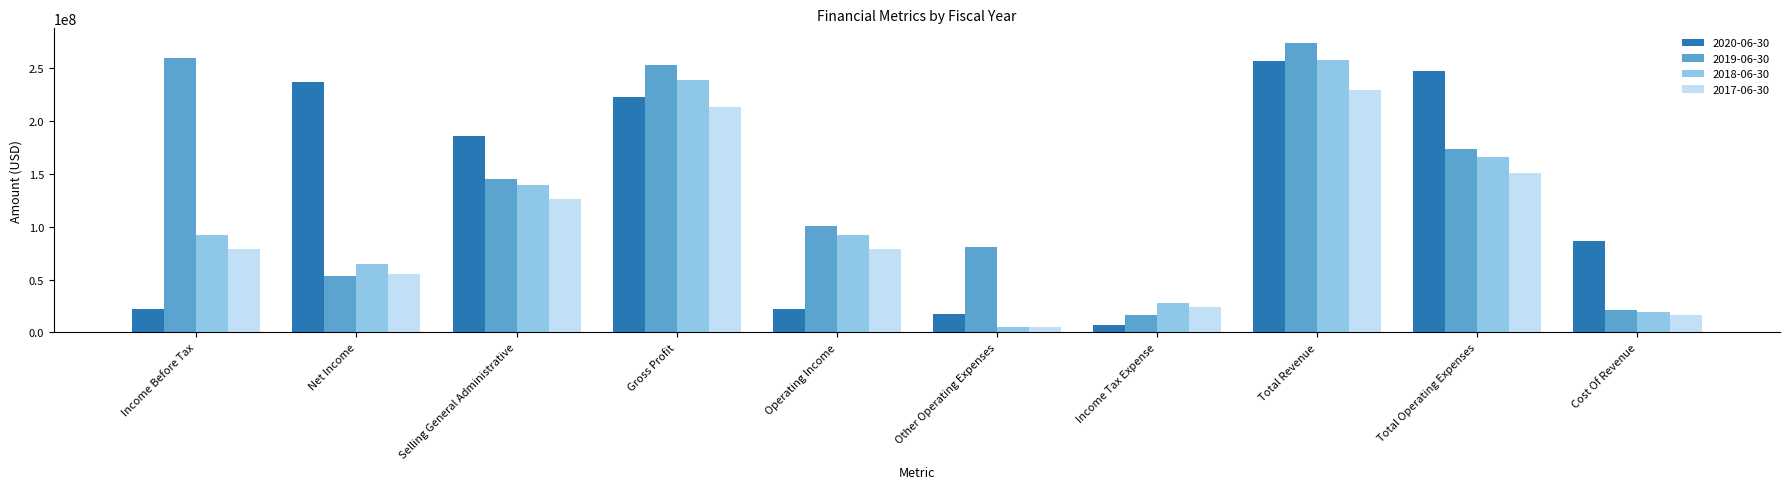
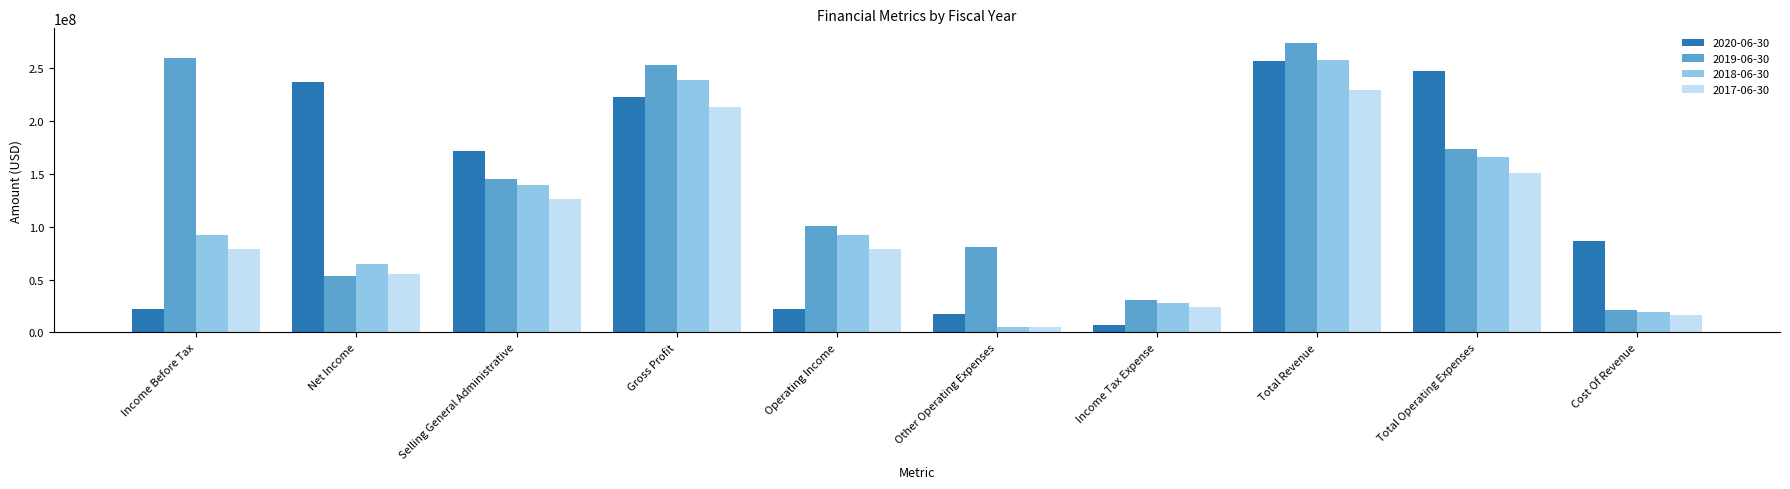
2020-06-30, Selling General Administrative: 185000000 -> 172000000
2019-06-30, Income Tax Expense: 17000000 -> 30000000
